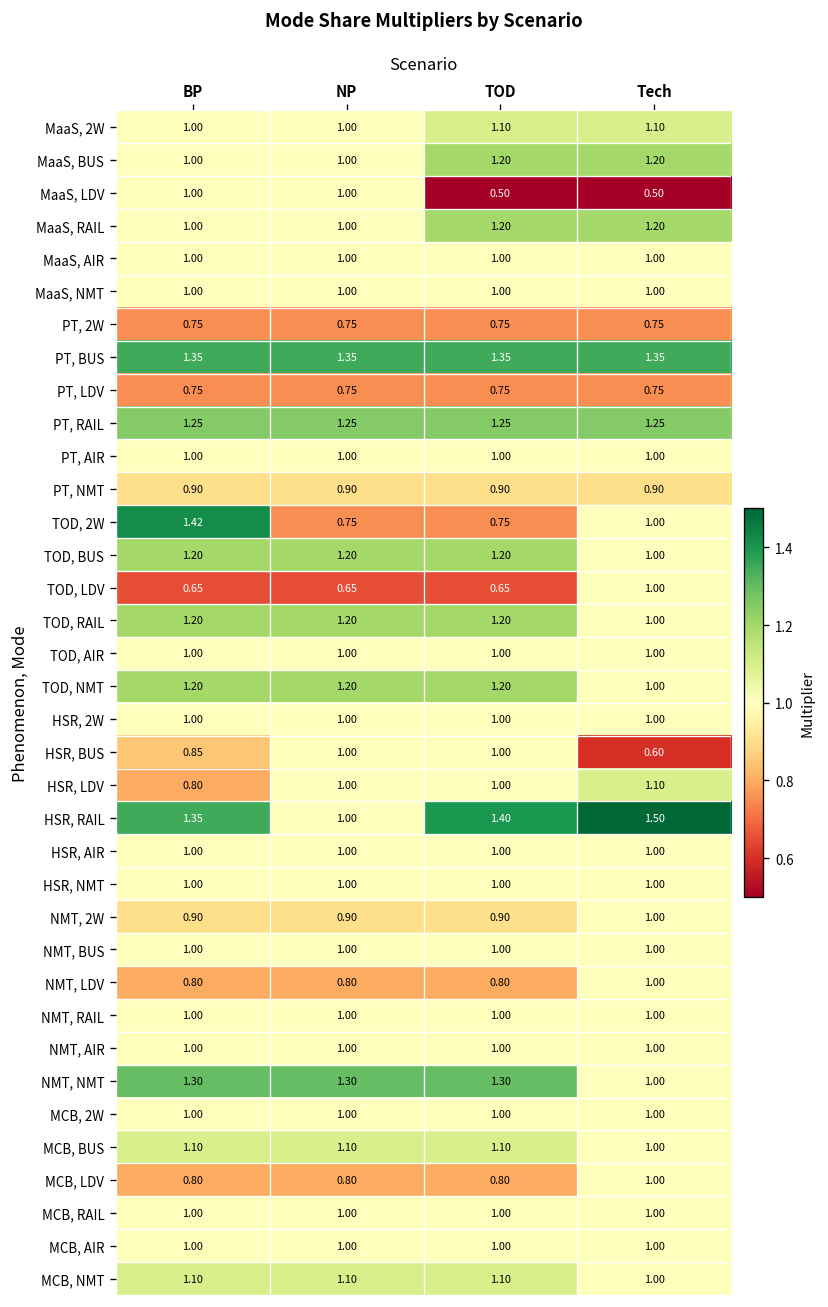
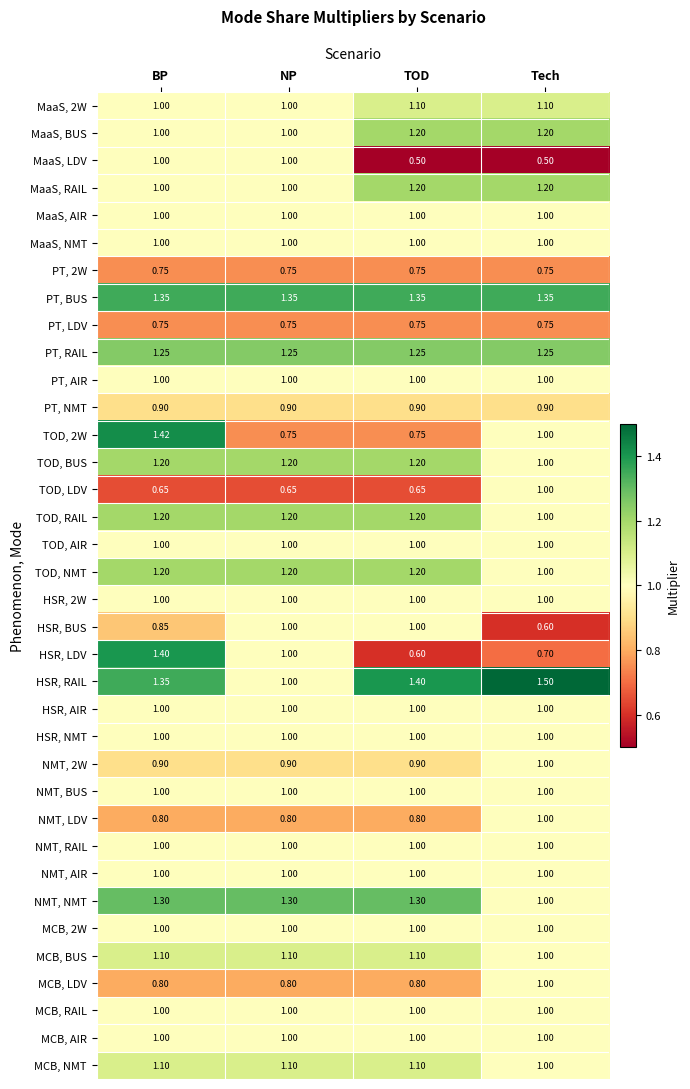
HSR, LDV, BP: 0.80 -> 1.40
HSR, LDV, TOD: 1.00 -> 0.60
HSR, LDV, Tech: 1.10 -> 0.70
